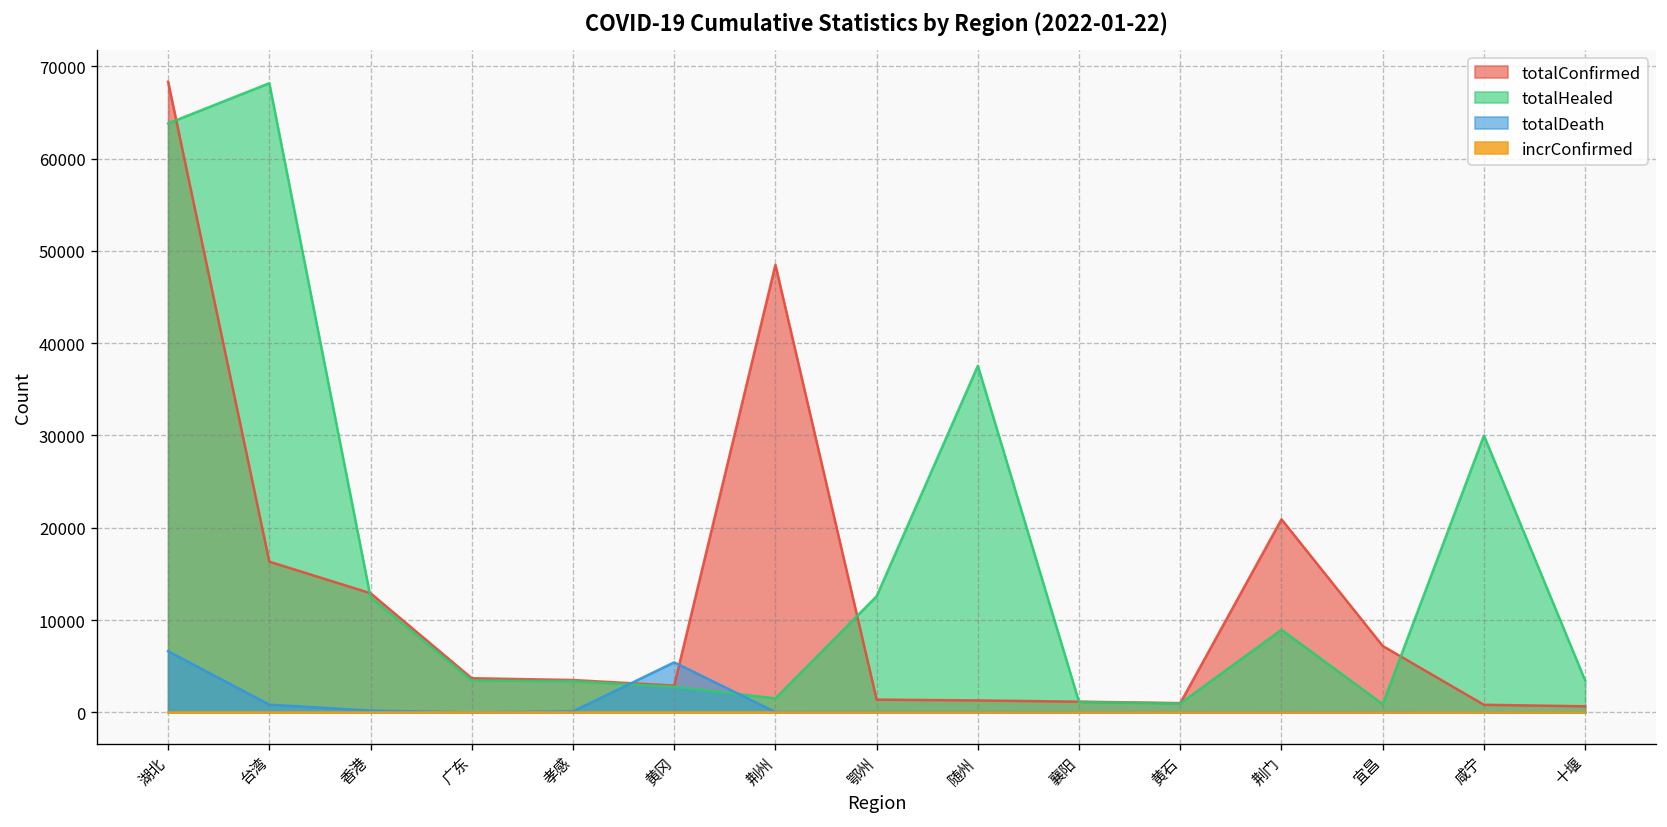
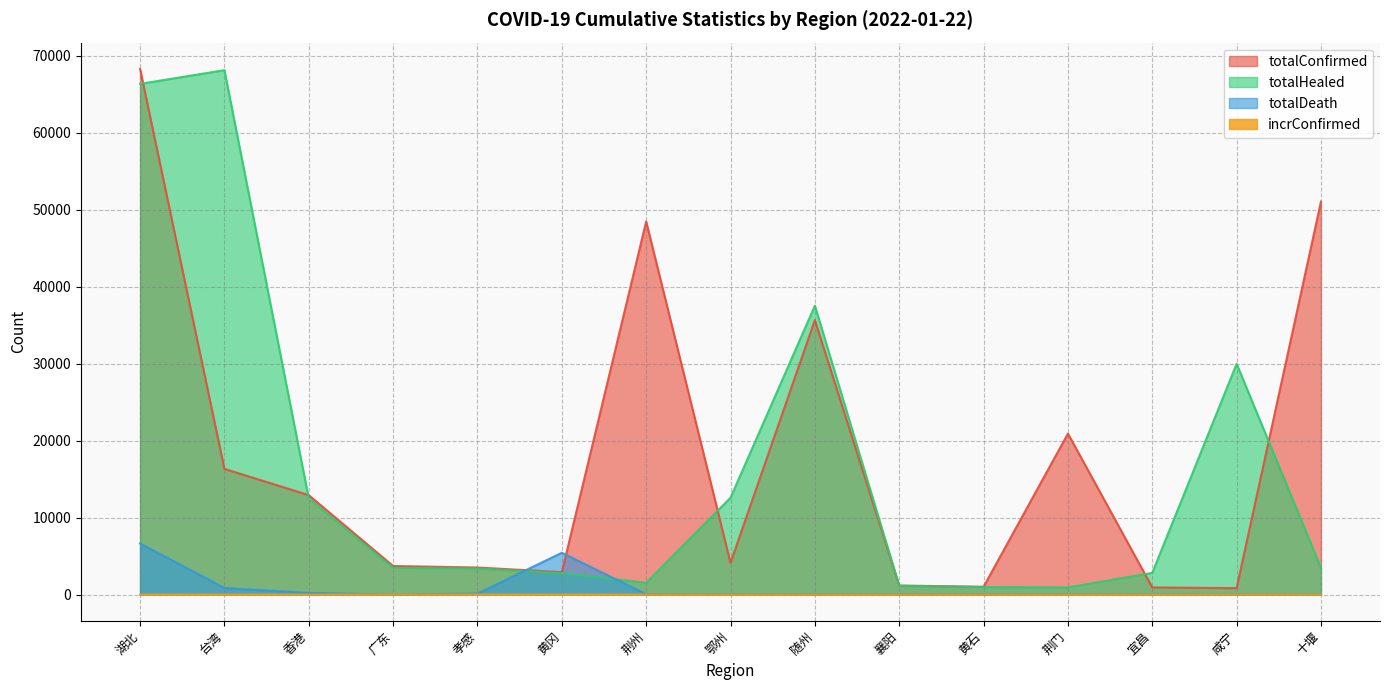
totalHealed, 湖北: 64000 -> 66000
totalConfirmed, 鄂州: 1000 -> 4000
totalConfirmed, 随州: 1000 -> 36000
totalHealed, 荆门: 9000 -> 1000
totalConfirmed, 宜昌: 7000 -> 1000
totalHealed, 宜昌: 1000 -> 3000
totalConfirmed, 十堰: 1000 -> 51000
